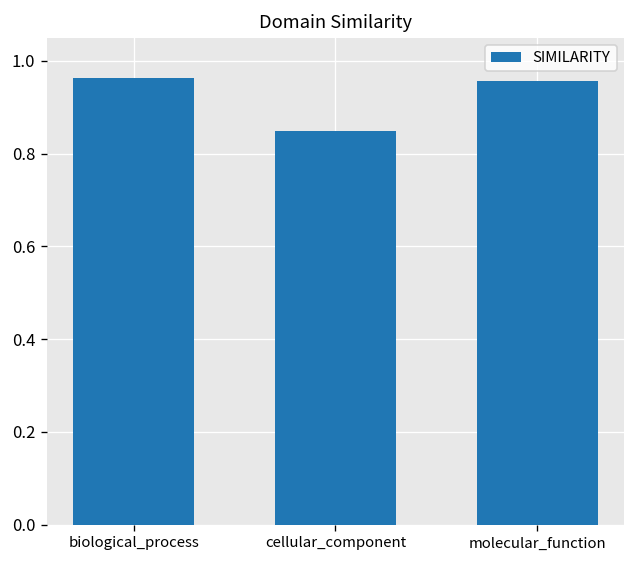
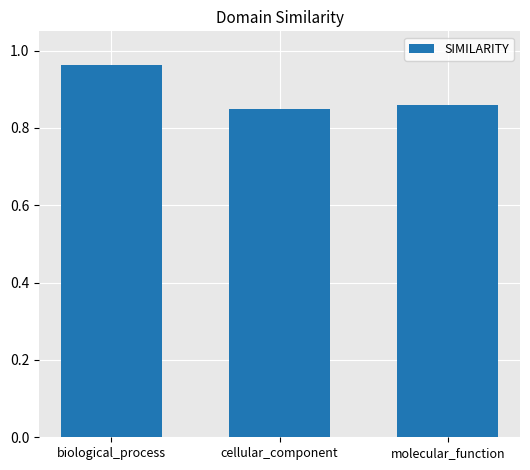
molecular_function: 0.96 -> 0.86
